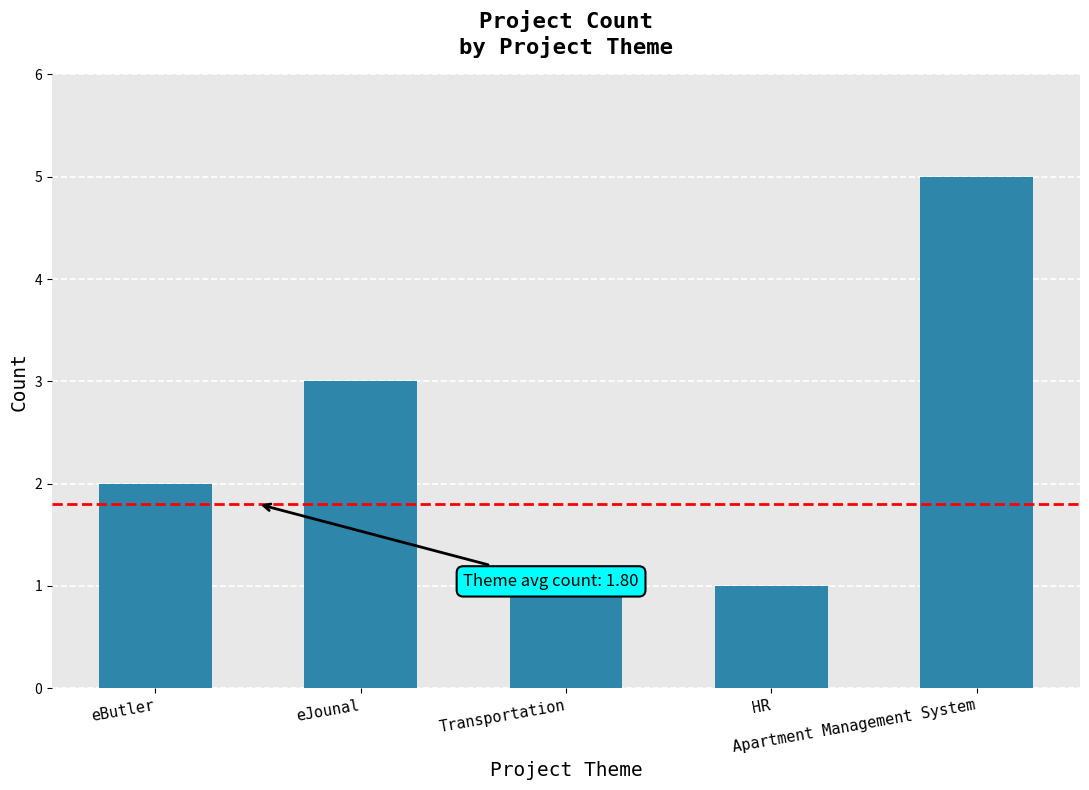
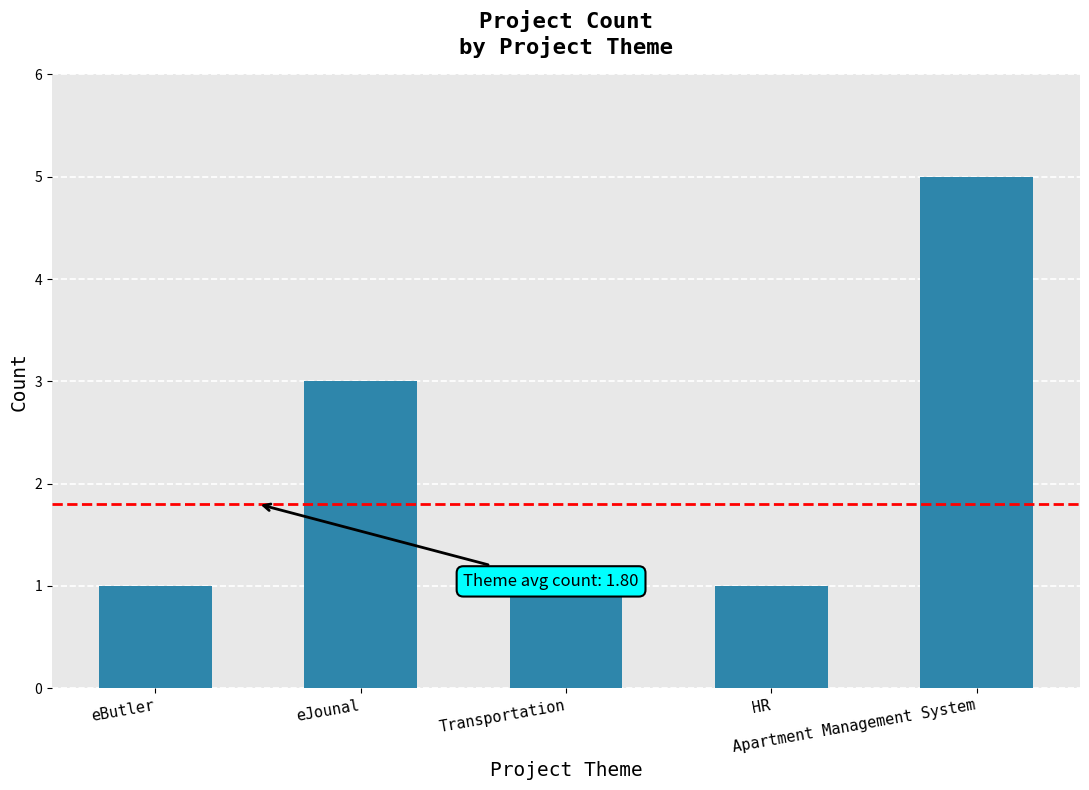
eButler: 2 -> 1
